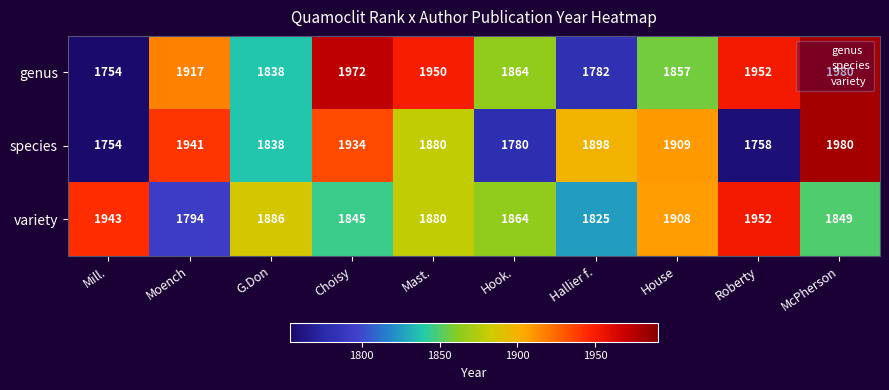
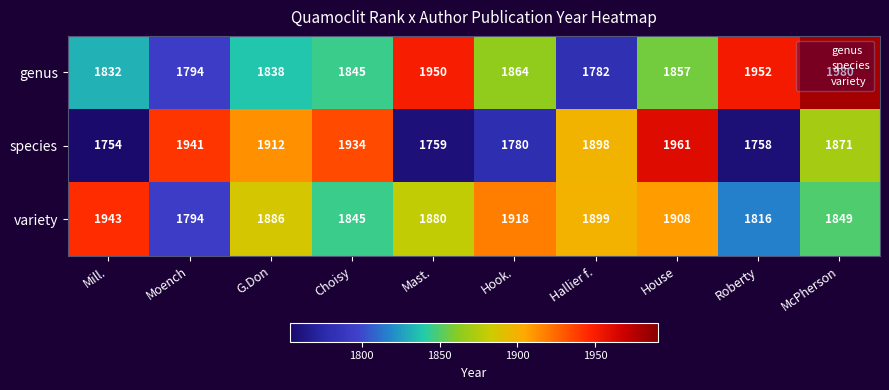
genus, Mill.: 1754 -> 1832
genus, Moench: 1917 -> 1794
genus, Choisy: 1972 -> 1845
species, G.Don: 1838 -> 1912
species, Mast.: 1880 -> 1759
species, House: 1909 -> 1961
species, McPherson: 1980 -> 1871
variety, Hook.: 1864 -> 1918
variety, Hallier f.: 1825 -> 1899
variety, Roberty: 1952 -> 1816
